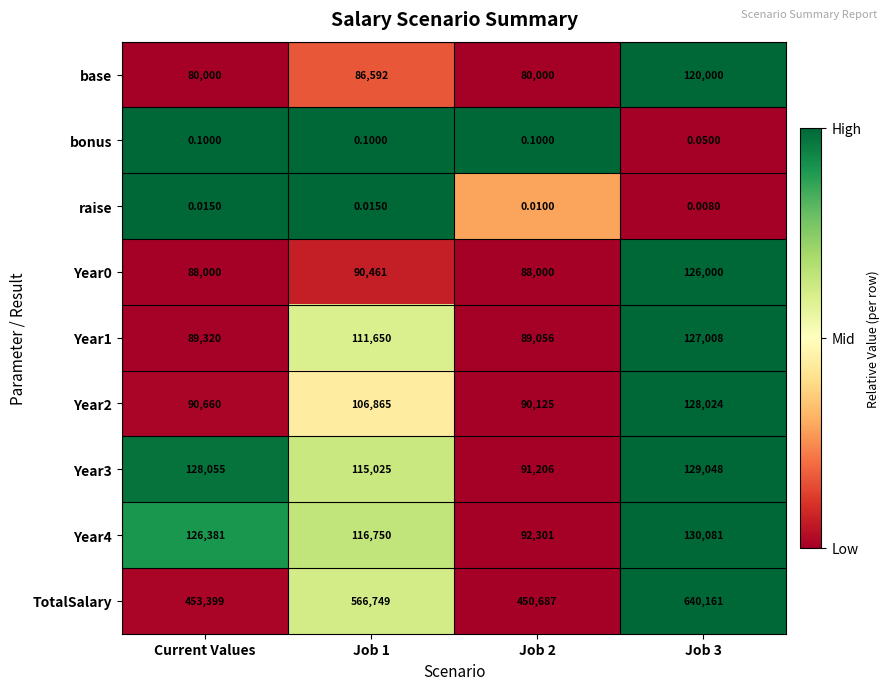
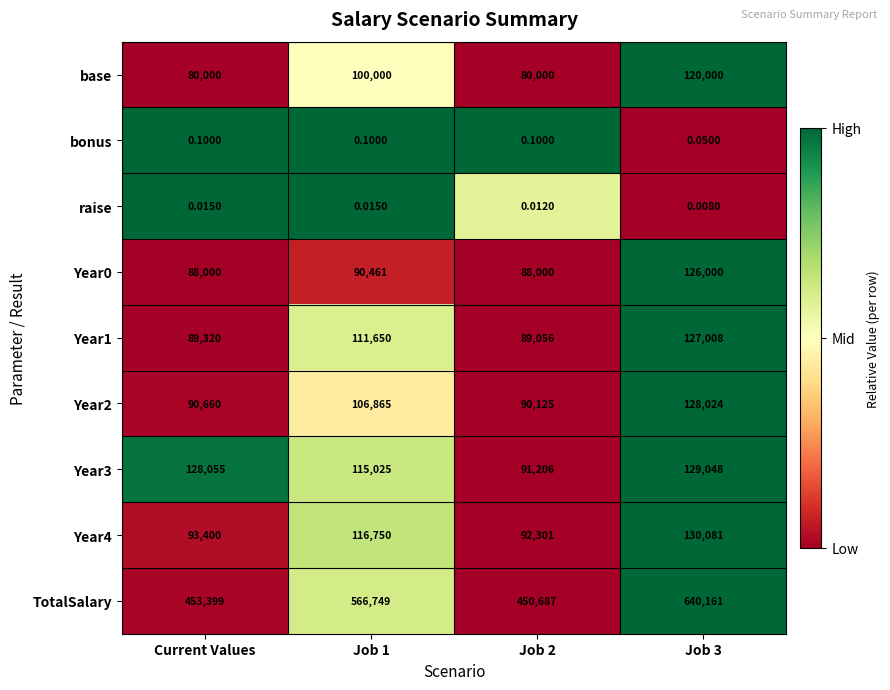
base, Job 1: 86,592 -> 100,000
raise, Job 2: 0.0100 -> 0.0120
Year4, Current Values: 126,381 -> 93,400
